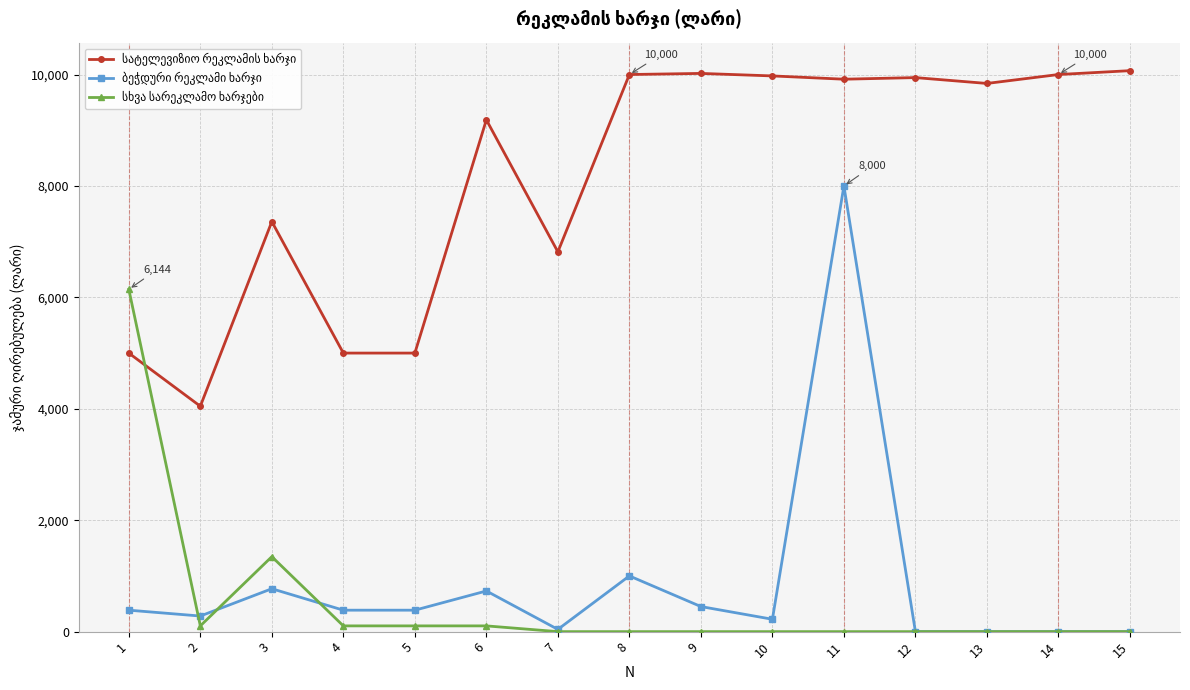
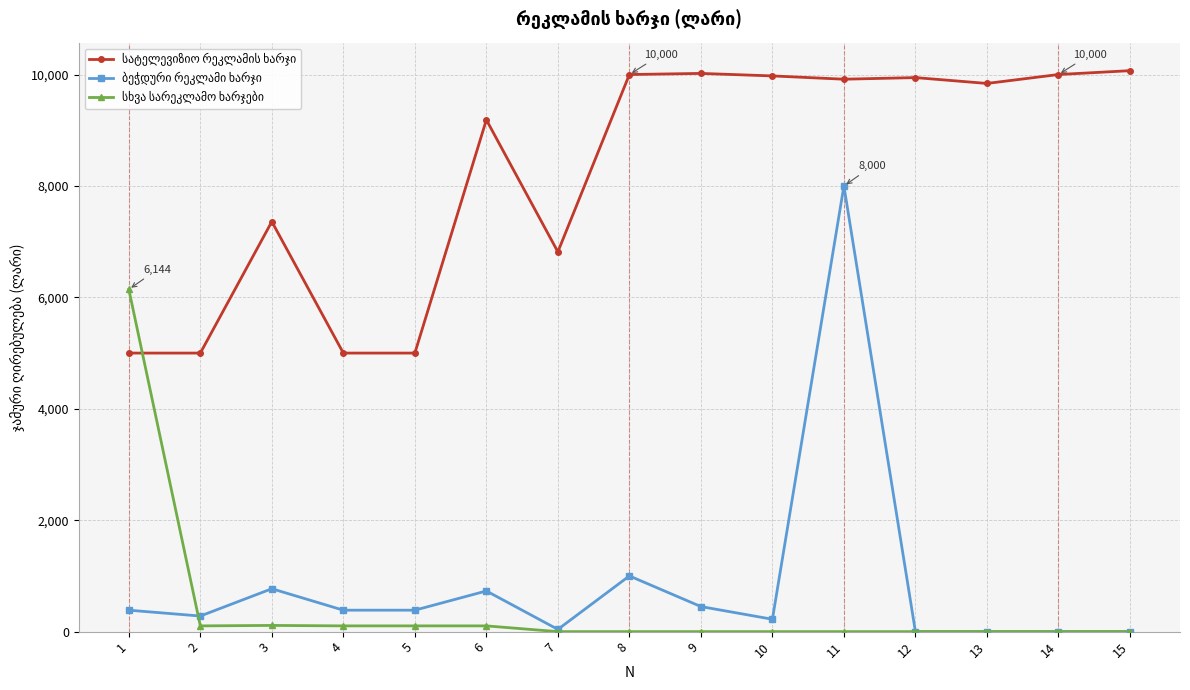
სატელევიზიო რეკლამის ხარჯი, 2: 4,000 -> 5,000
სხვა სარეკლამო ხარჯები, 3: 1,300 -> 100
